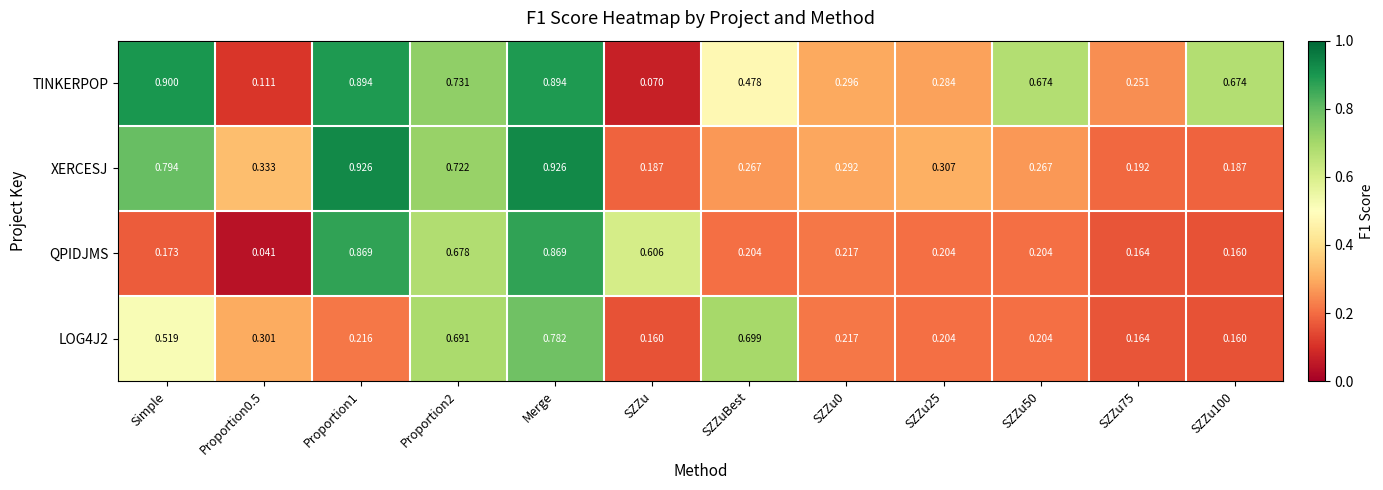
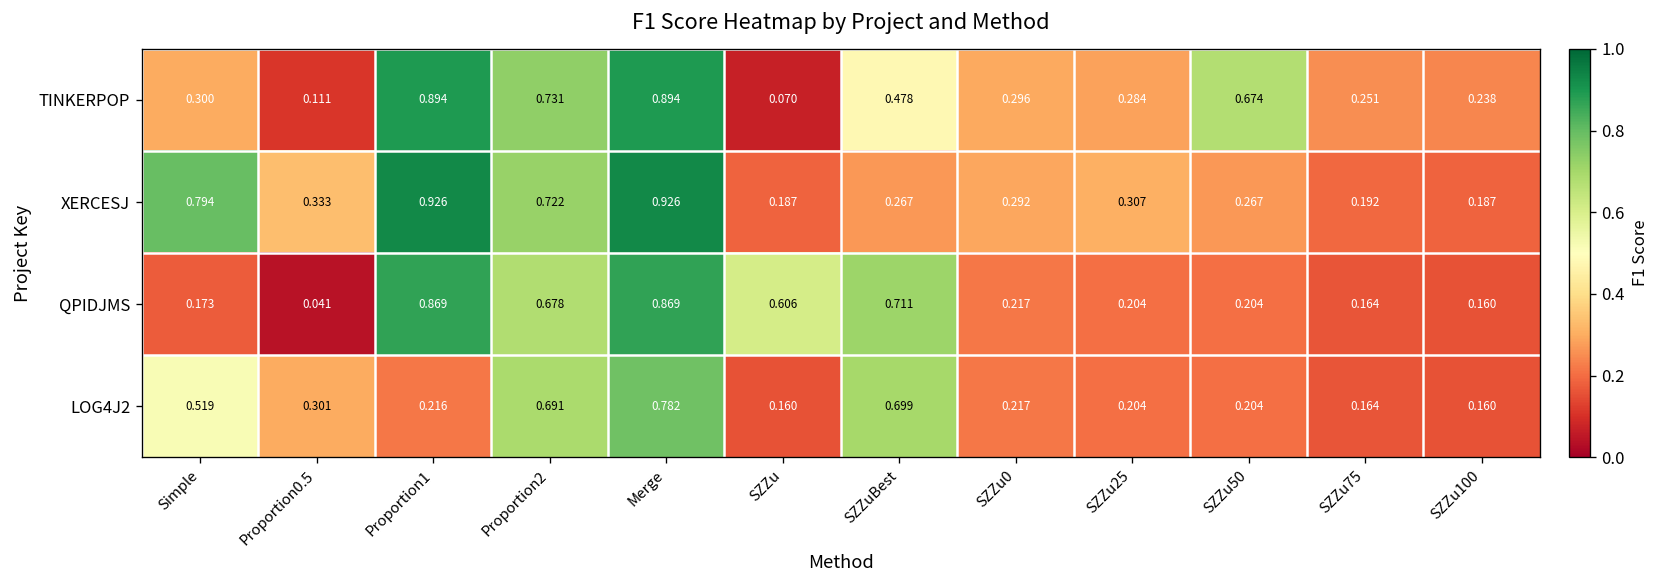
TINKERPOP, Simple: 0.900 -> 0.300
TINKERPOP, SZZu100: 0.674 -> 0.238
QPIDJMS, SZZuBest: 0.204 -> 0.711
